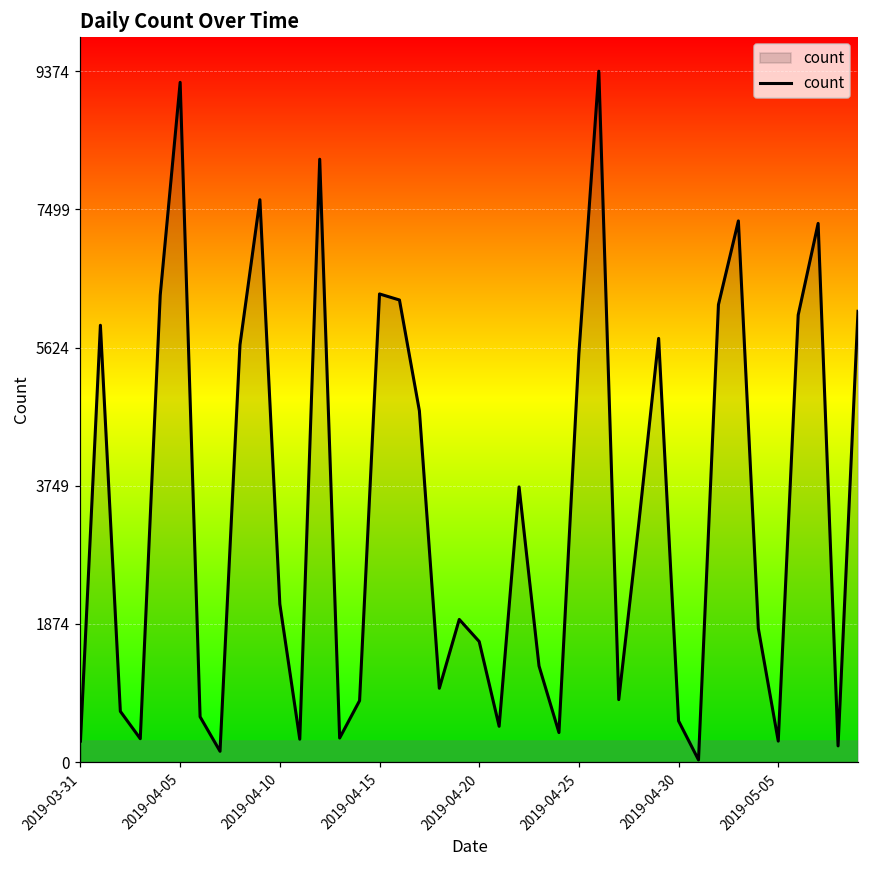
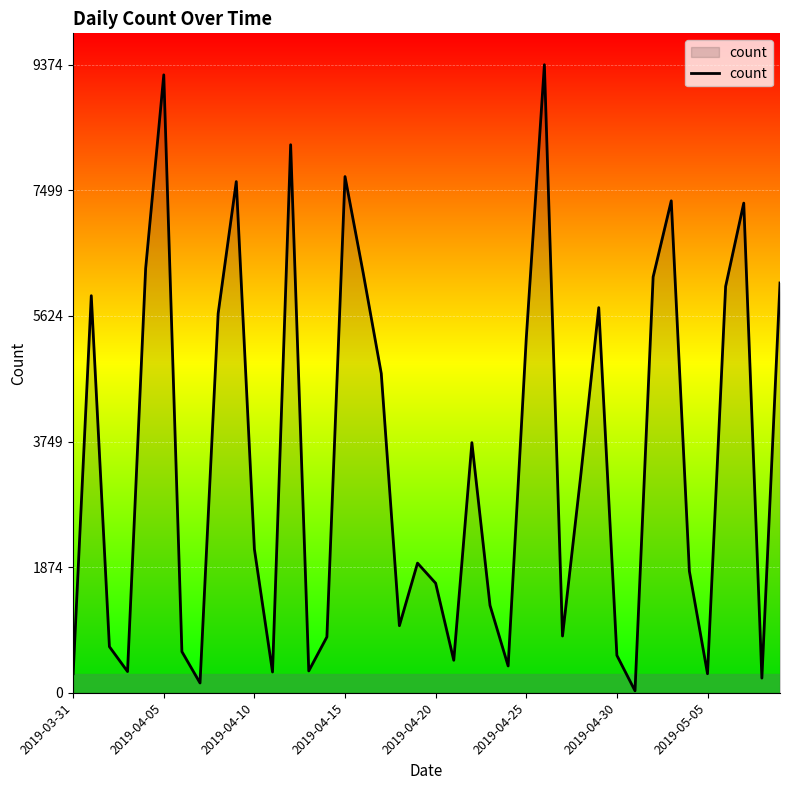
2019-04-15: 6400 -> 7700
2019-04-25: 5500 -> 5300
